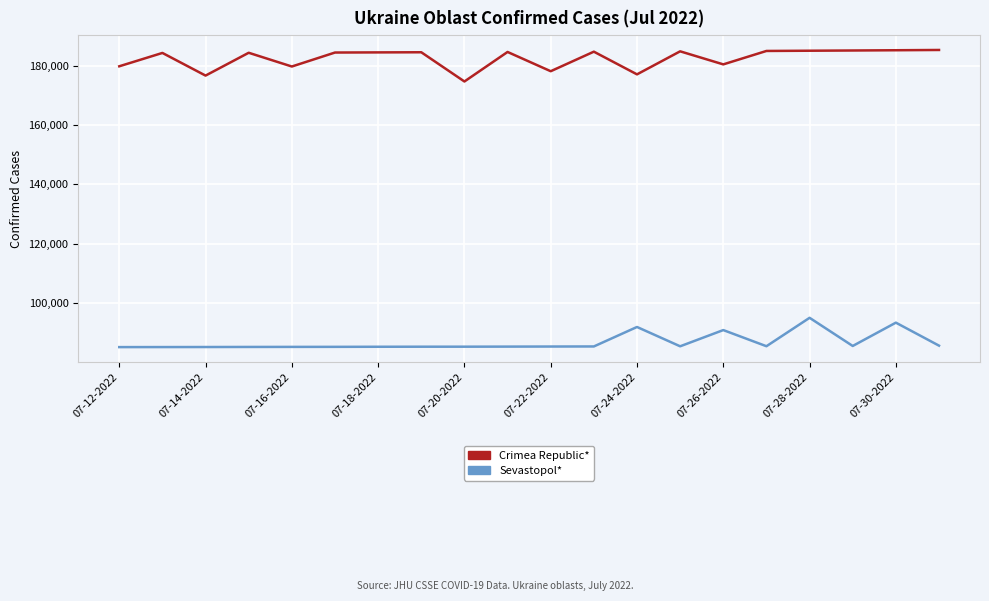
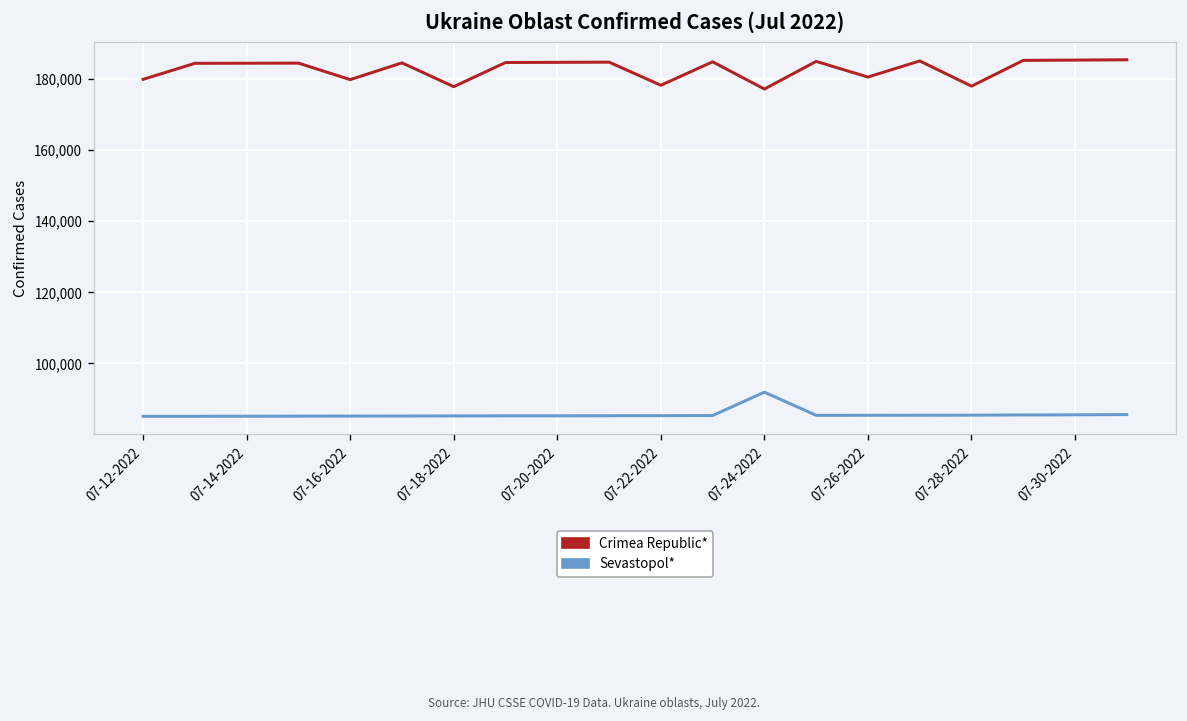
Crimea Republic*, 07-14-2022: 177,000 -> 184,000
Crimea Republic*, 07-18-2022: 184,000 -> 178,000
Crimea Republic*, 07-20-2022: 175,000 -> 185,000
Sevastopol*, 07-26-2022: 91,000 -> 85,000
Crimea Republic*, 07-28-2022: 185,000 -> 178,000
Sevastopol*, 07-28-2022: 95,000 -> 85,000
Sevastopol*, 07-30-2022: 93,000 -> 86,000
